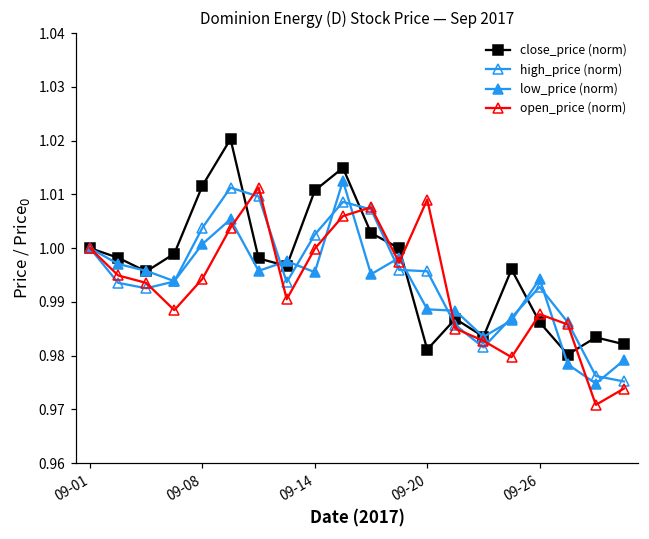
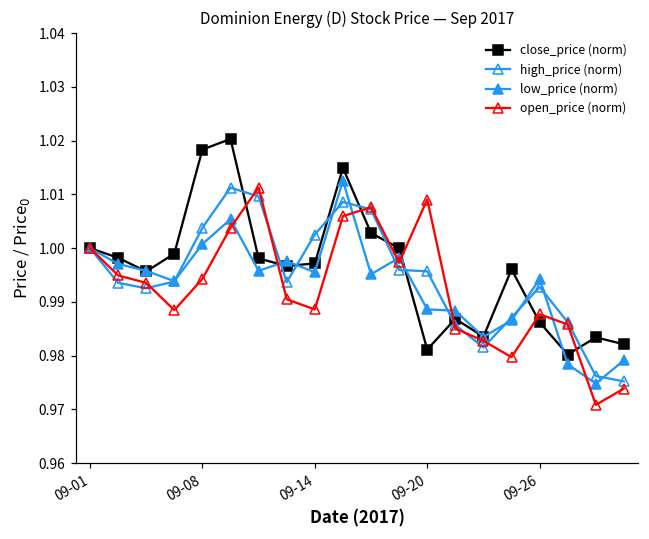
close_price (norm), 09-08: 1.012 -> 1.018
close_price (norm), 09-14: 1.011 -> 0.997
open_price (norm), 09-14: 1.000 -> 0.989
